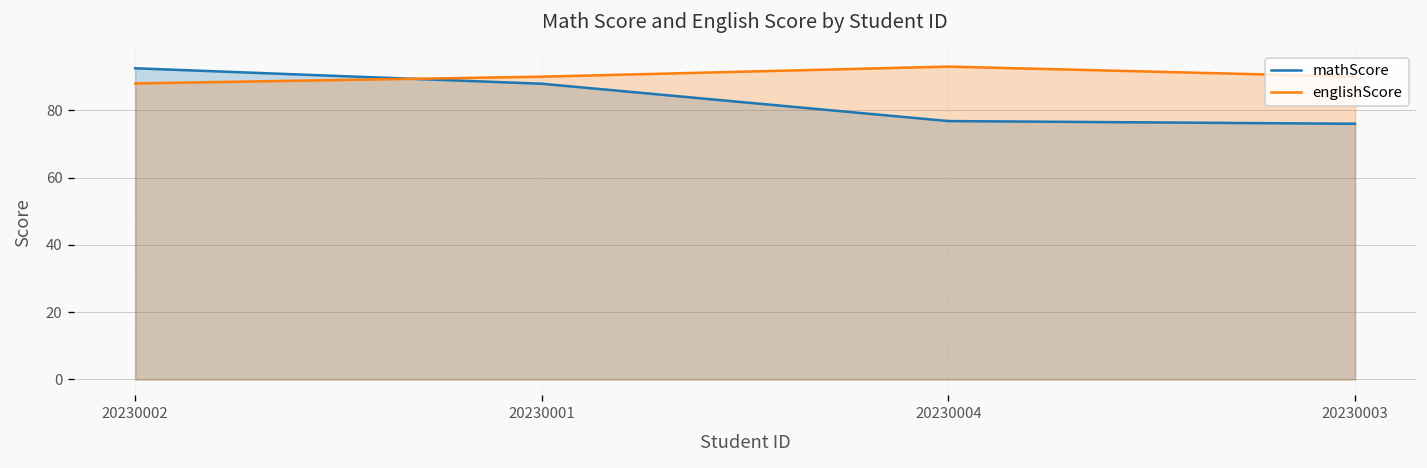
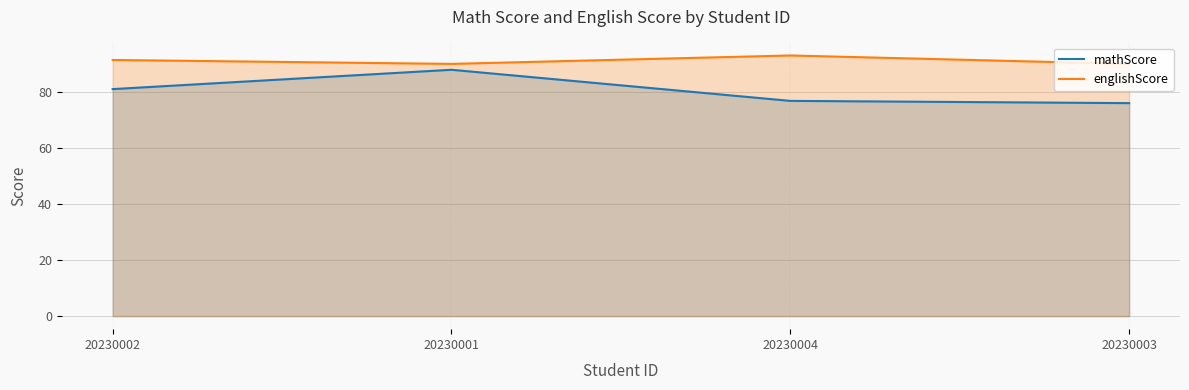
mathScore, 20230002: 93 -> 81
englishScore, 20230002: 88 -> 91
